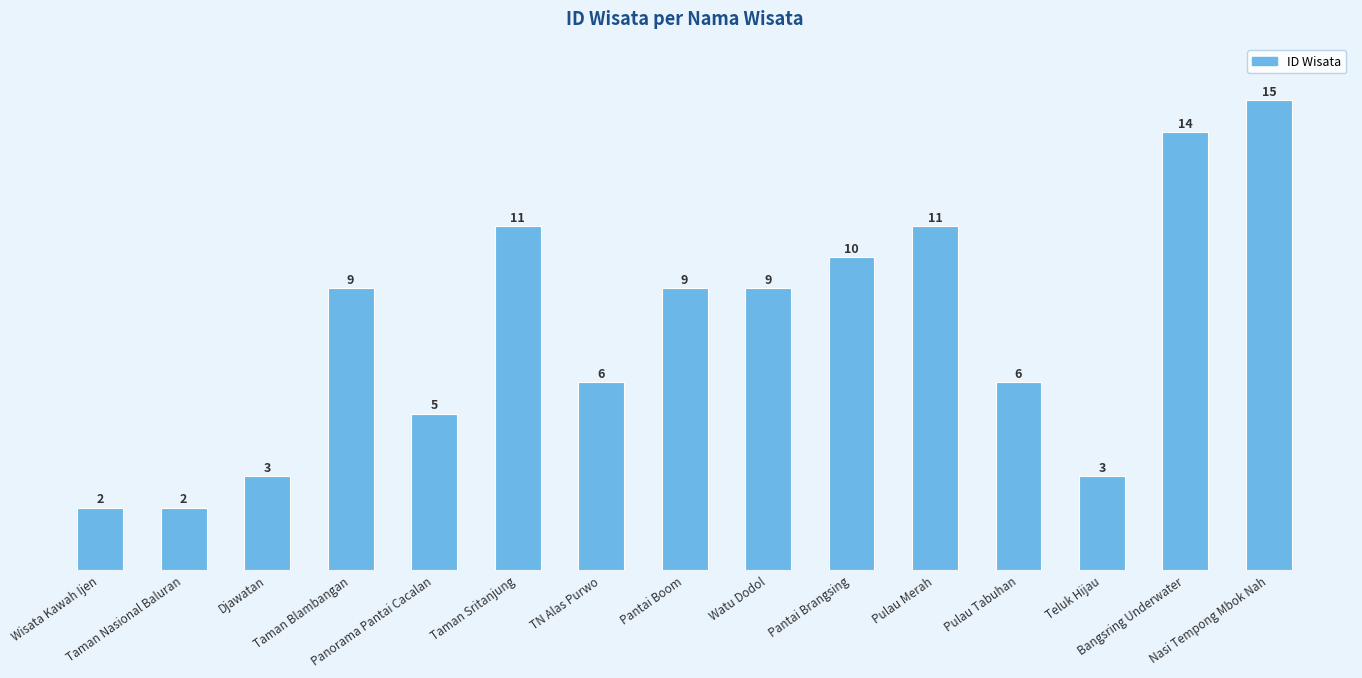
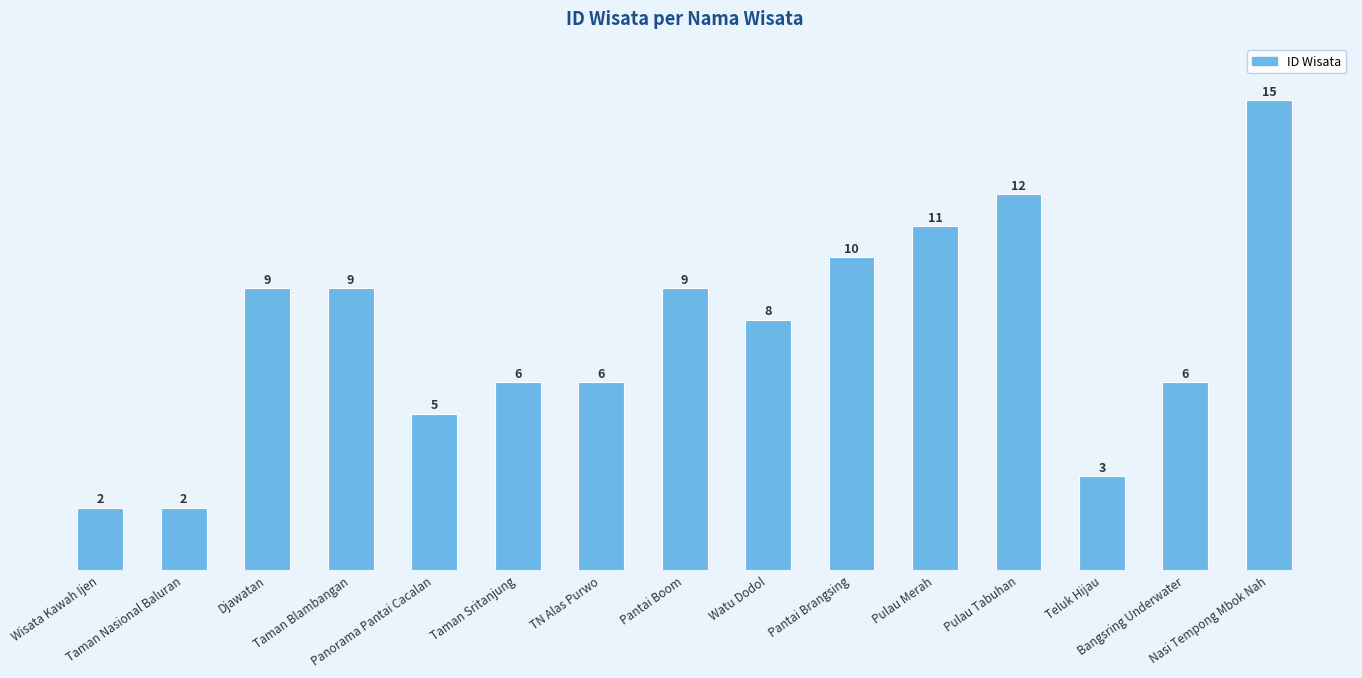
Djawatan: 3 -> 9
Taman Sritanjung: 11 -> 6
Watu Dodol: 9 -> 8
Pulau Tabuhan: 6 -> 12
Bangsring Underwater: 14 -> 6
